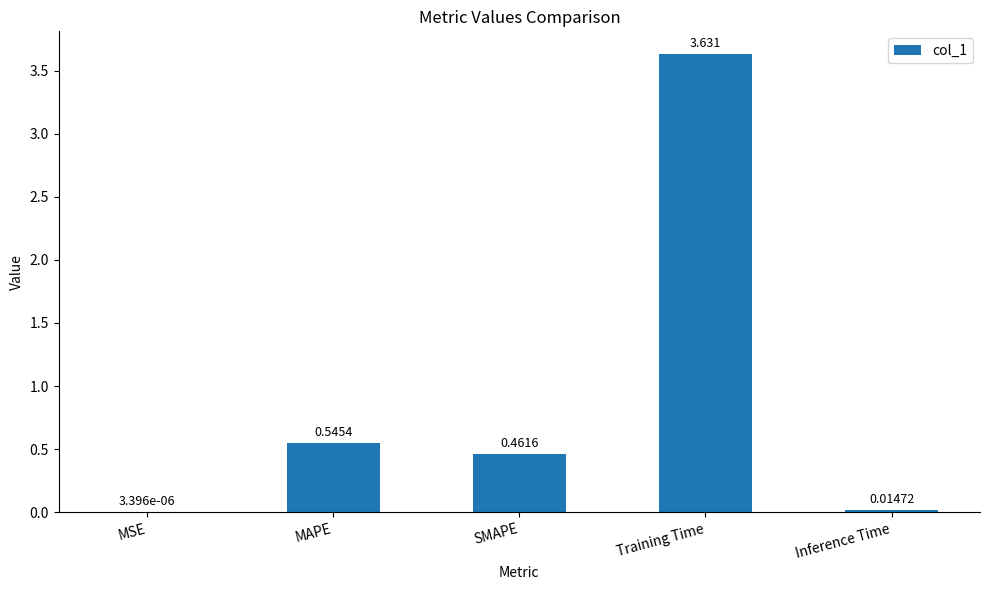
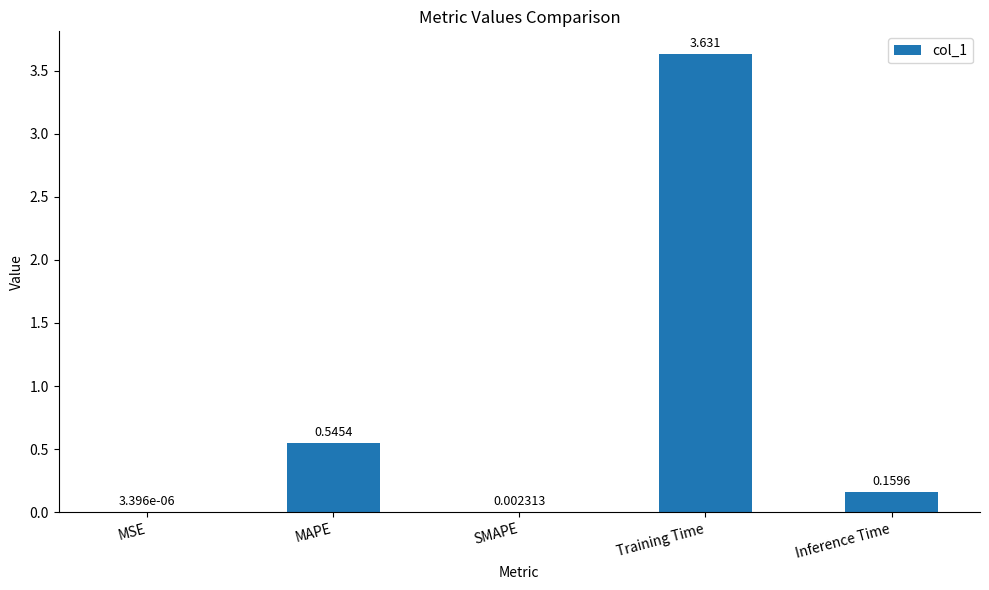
SMAPE: 0.4616 -> 0.002313
Inference Time: 0.01472 -> 0.1596
